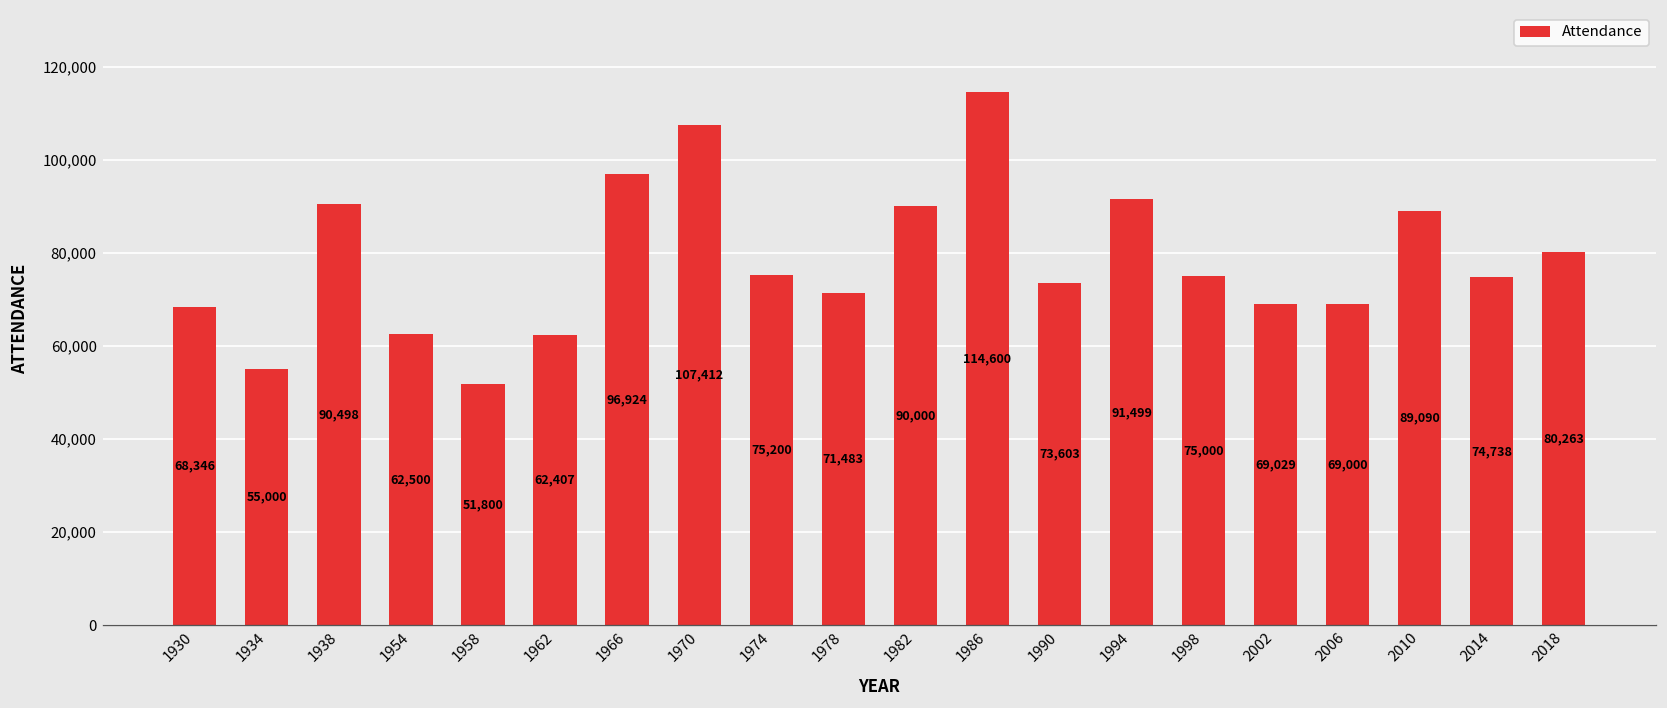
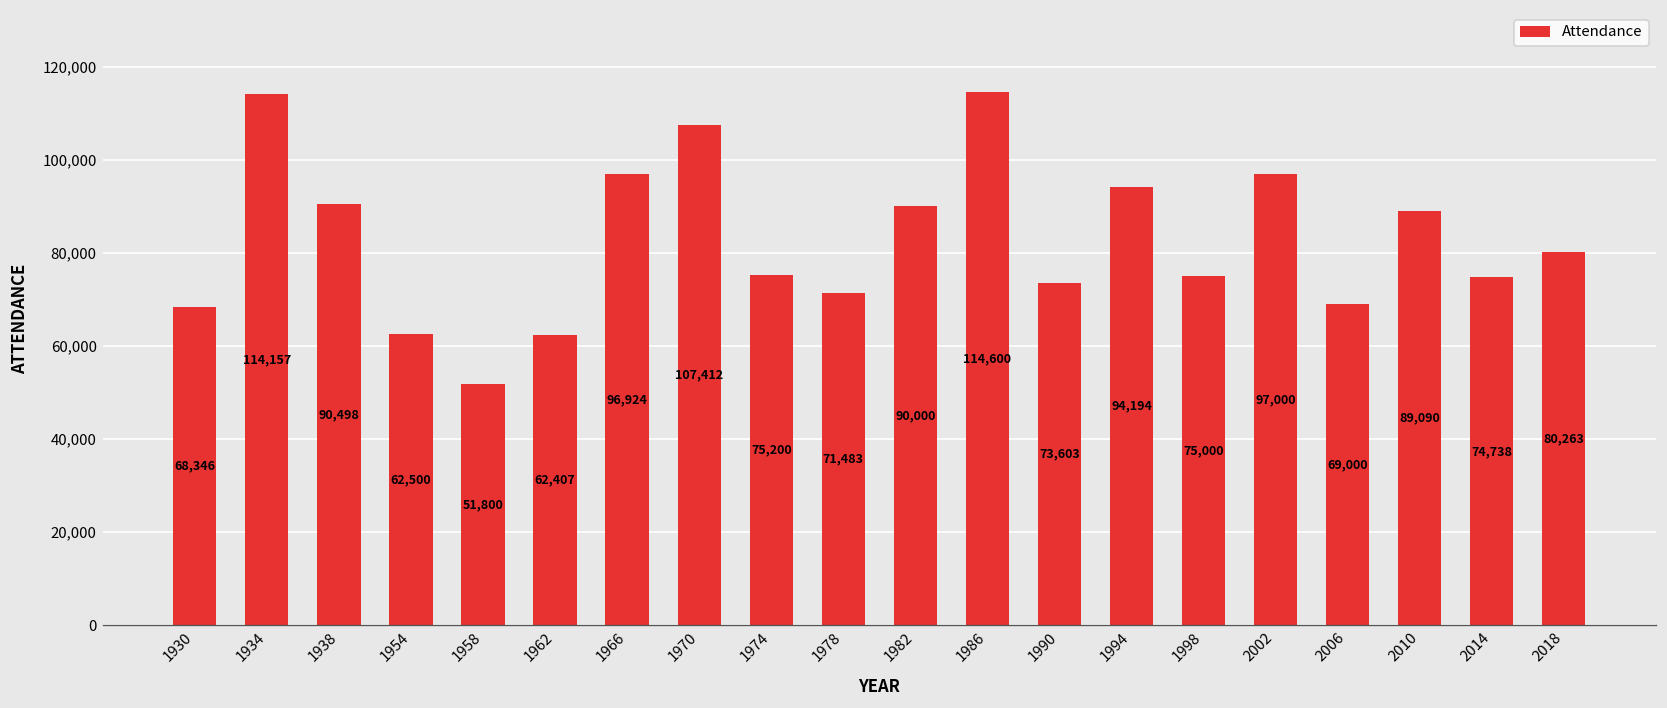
1934: 55,000 -> 114,157
1994: 91,499 -> 94,194
2002: 69,029 -> 97,000
